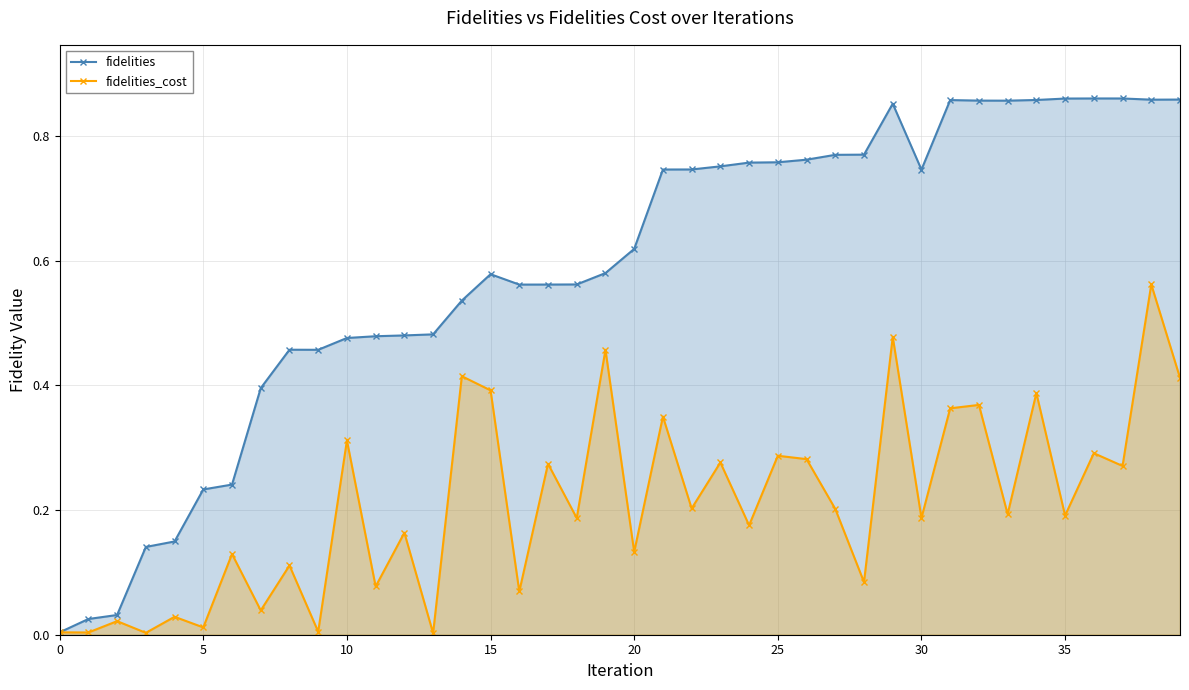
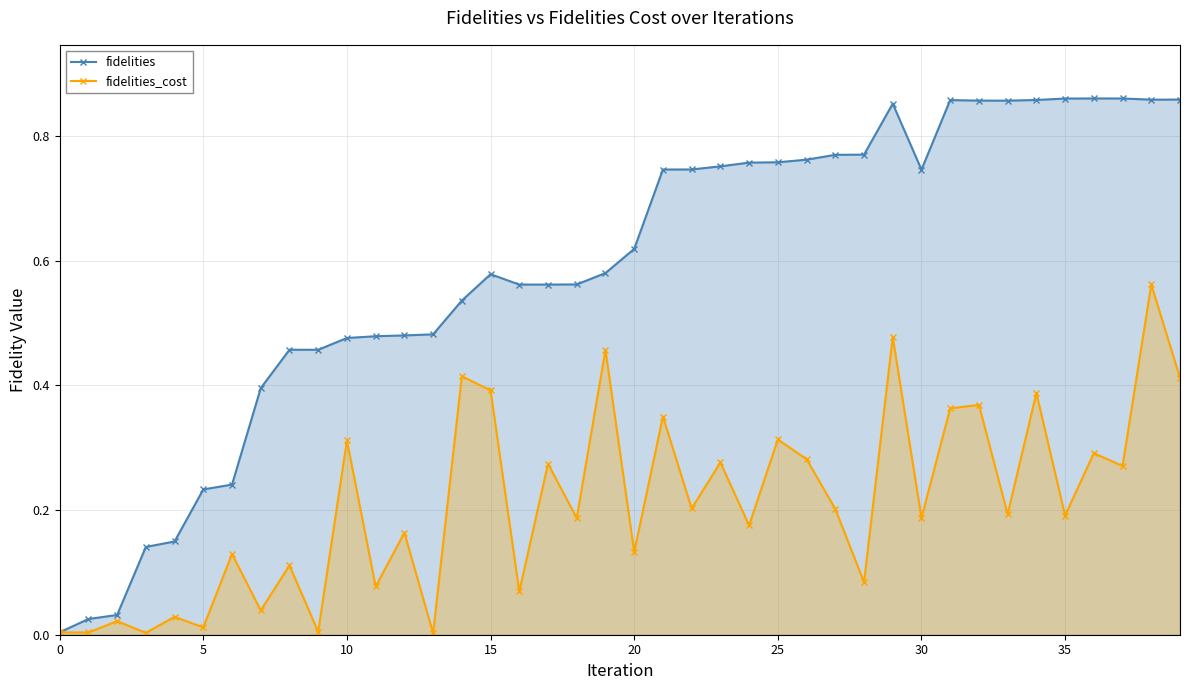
fidelities_cost, 25: 0.29 -> 0.31
